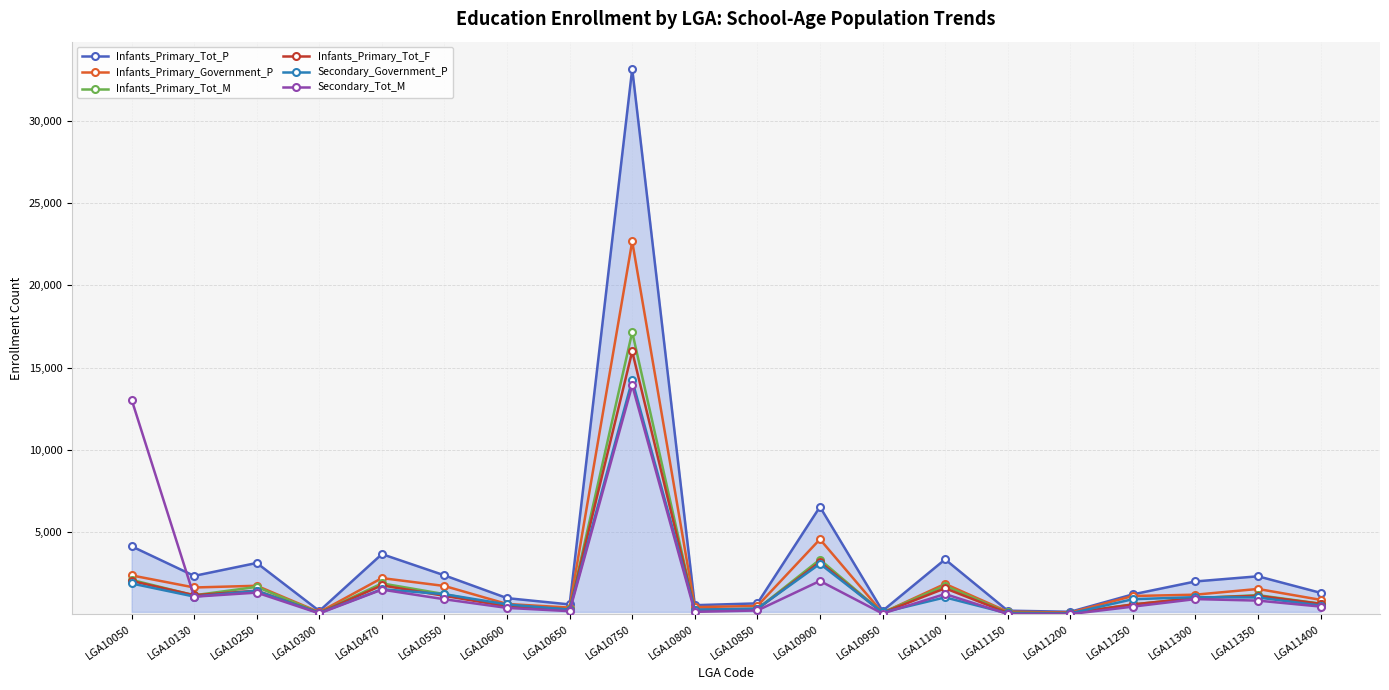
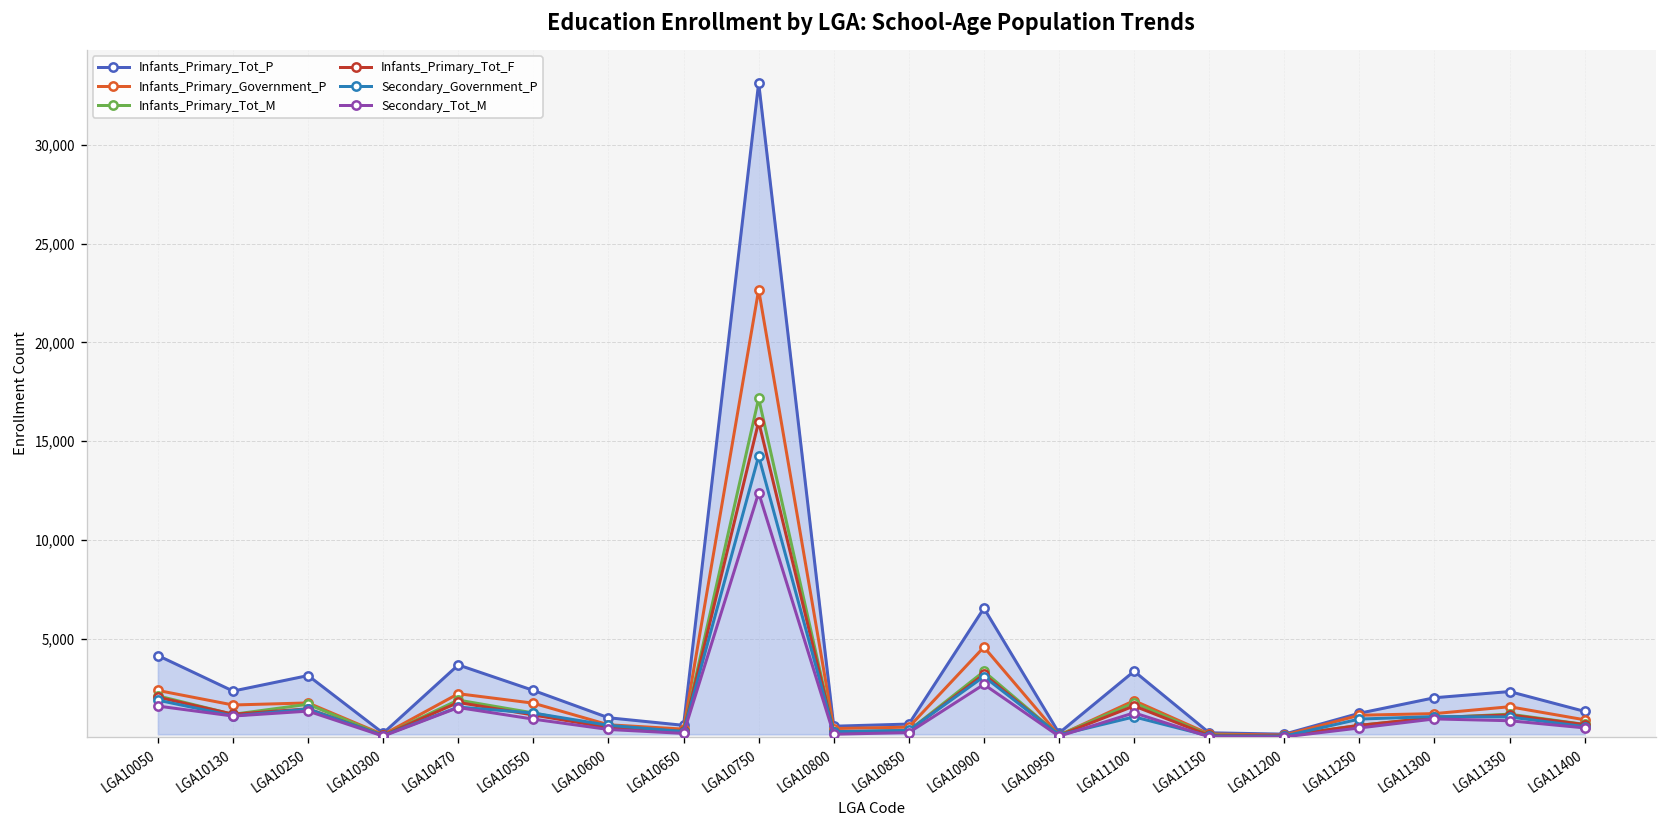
Secondary_Tot_M, LGA10050: 13,100 -> 1,600
Secondary_Tot_M, LGA10750: 13,900 -> 12,400
Secondary_Tot_M, LGA10900: 2,000 -> 2,700
